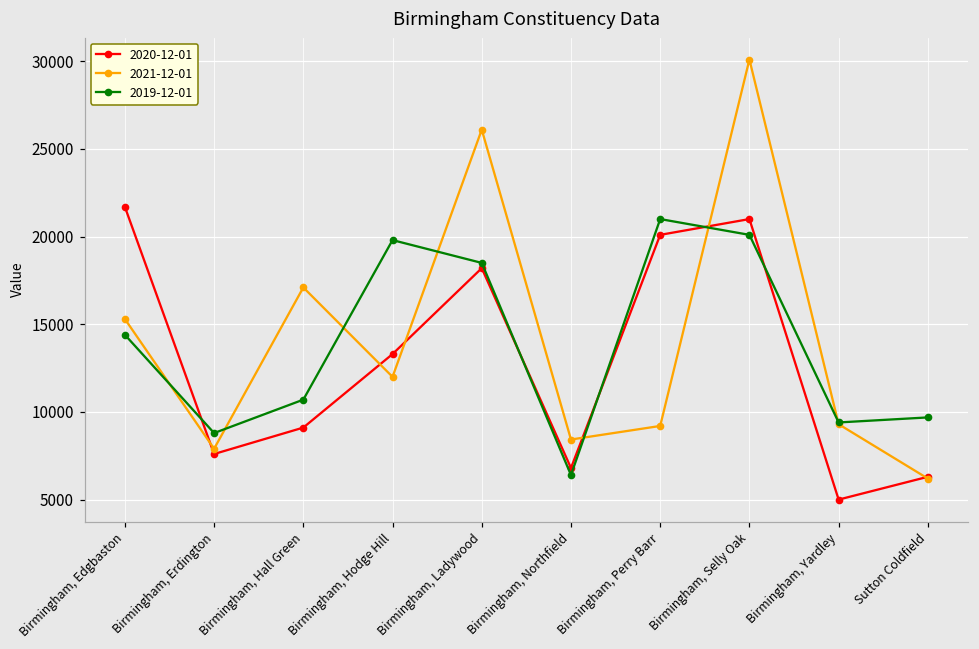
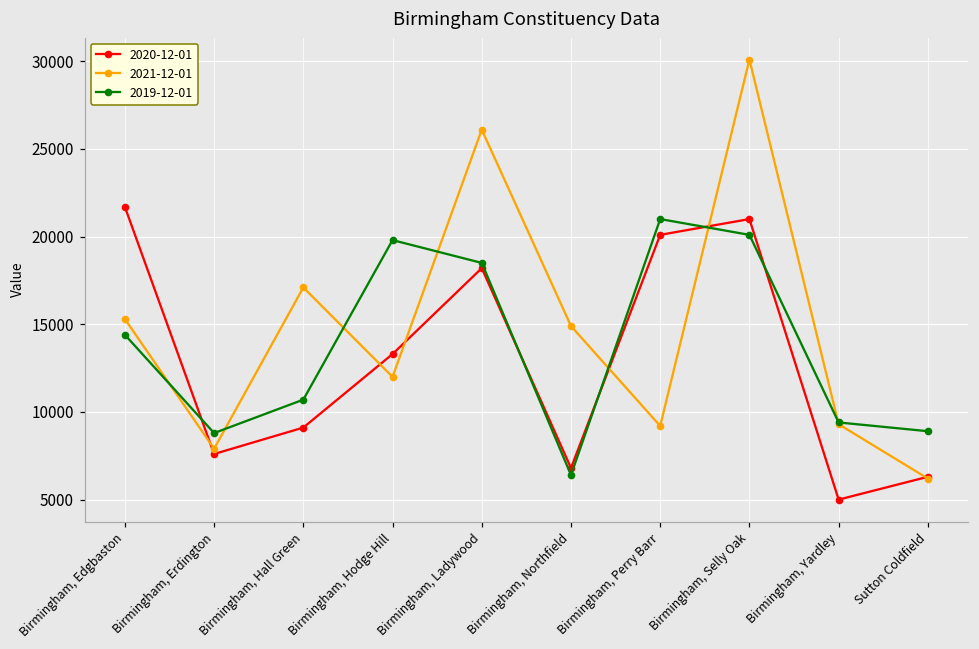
2021-12-01, Birmingham, Northfield: 8400 -> 14900
2019-12-01, Sutton Coldfield: 9700 -> 8900
